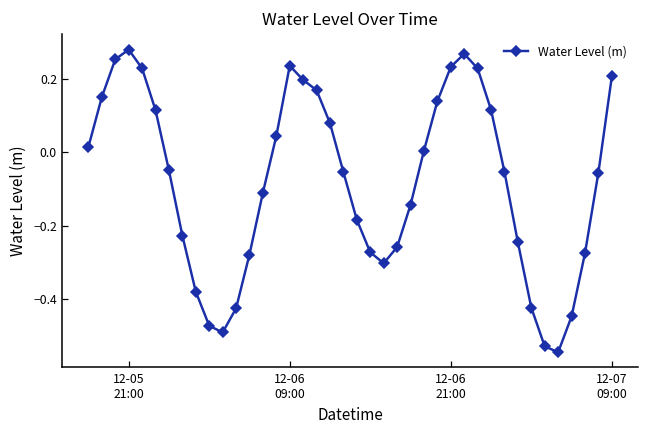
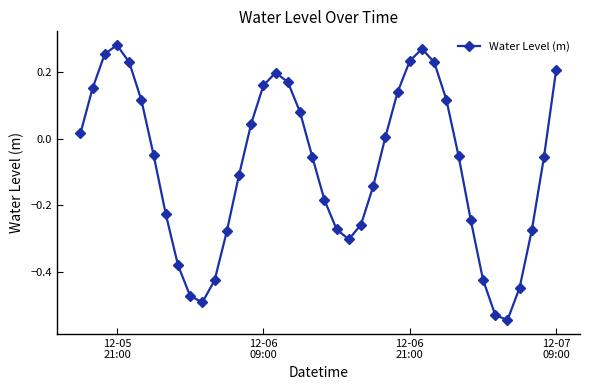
12-06 09:00: 0.24 -> 0.16
